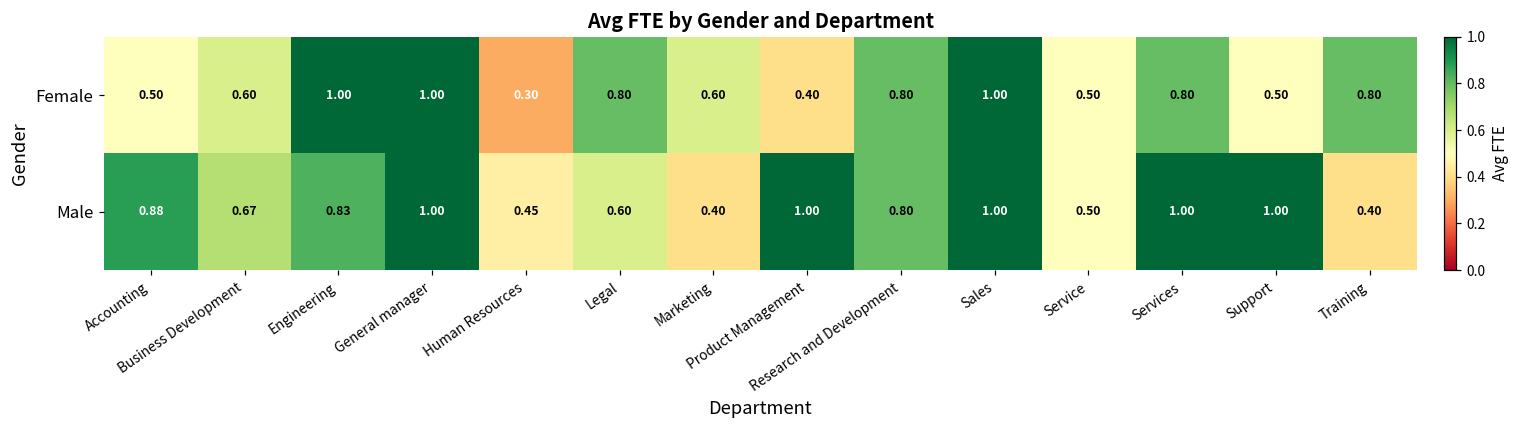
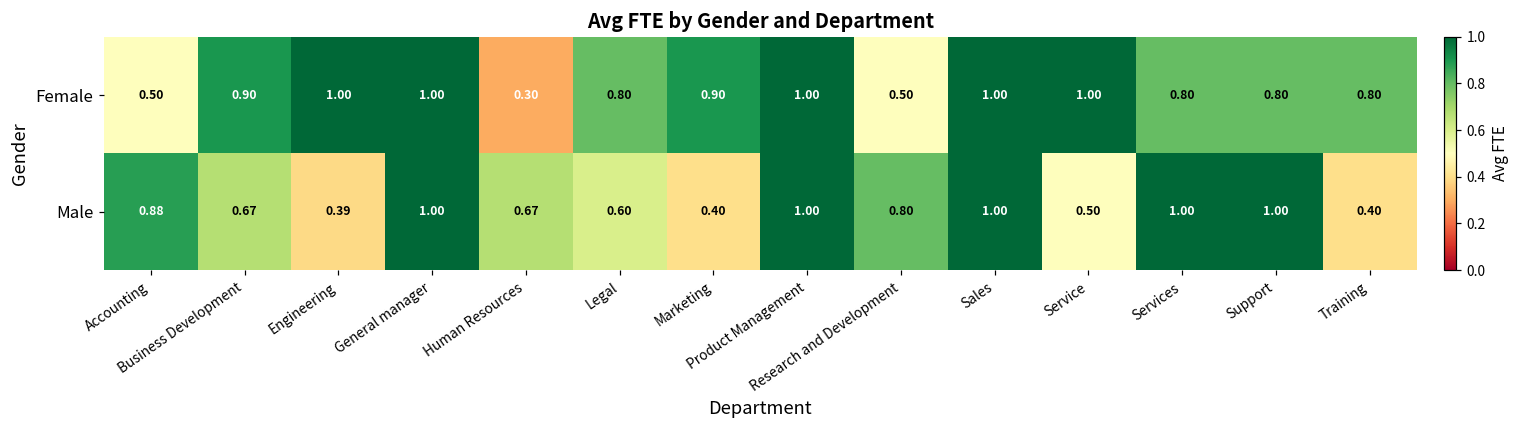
Female, Business Development: 0.60 -> 0.90
Female, Marketing: 0.60 -> 0.90
Female, Product Management: 0.40 -> 1.00
Female, Research and Development: 0.80 -> 0.50
Female, Service: 0.50 -> 1.00
Female, Support: 0.50 -> 0.80
Male, Engineering: 0.83 -> 0.39
Male, Human Resources: 0.45 -> 0.67
